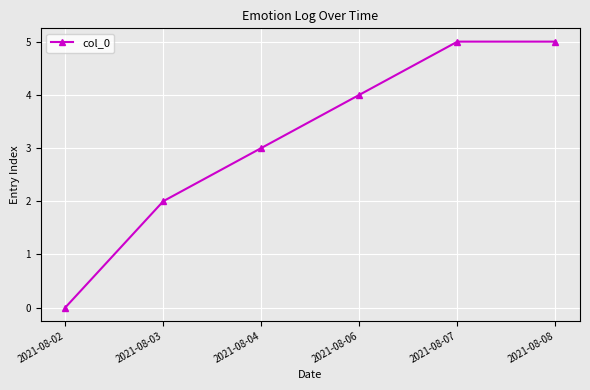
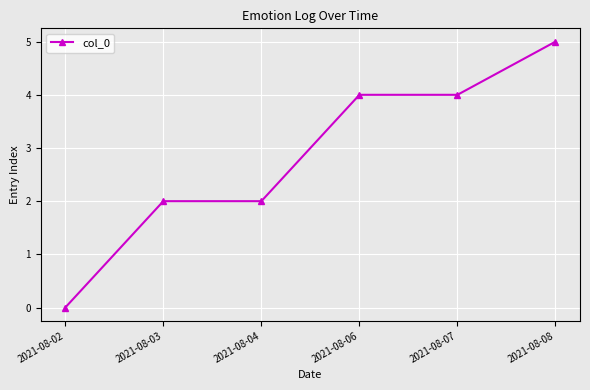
2021-08-04: 3 -> 2
2021-08-07: 5 -> 4
